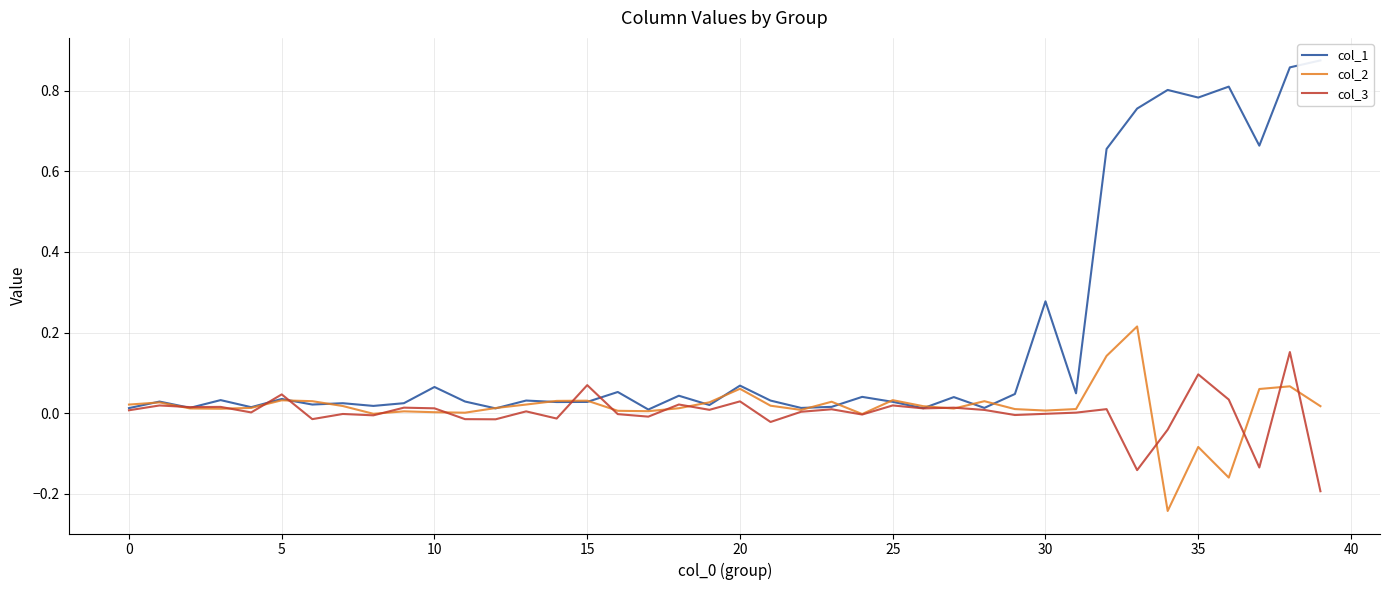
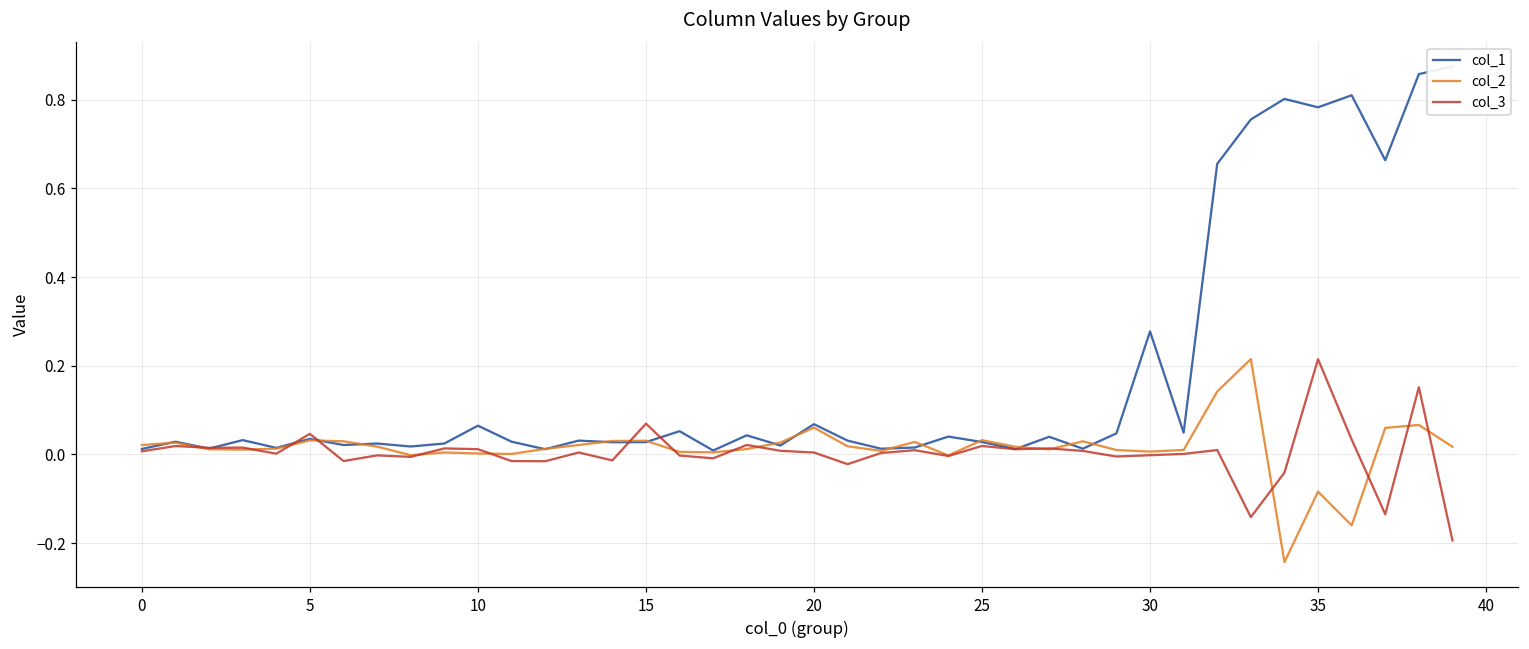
col_3, 20: 0.03 -> 0.00
col_3, 35: 0.10 -> 0.21
